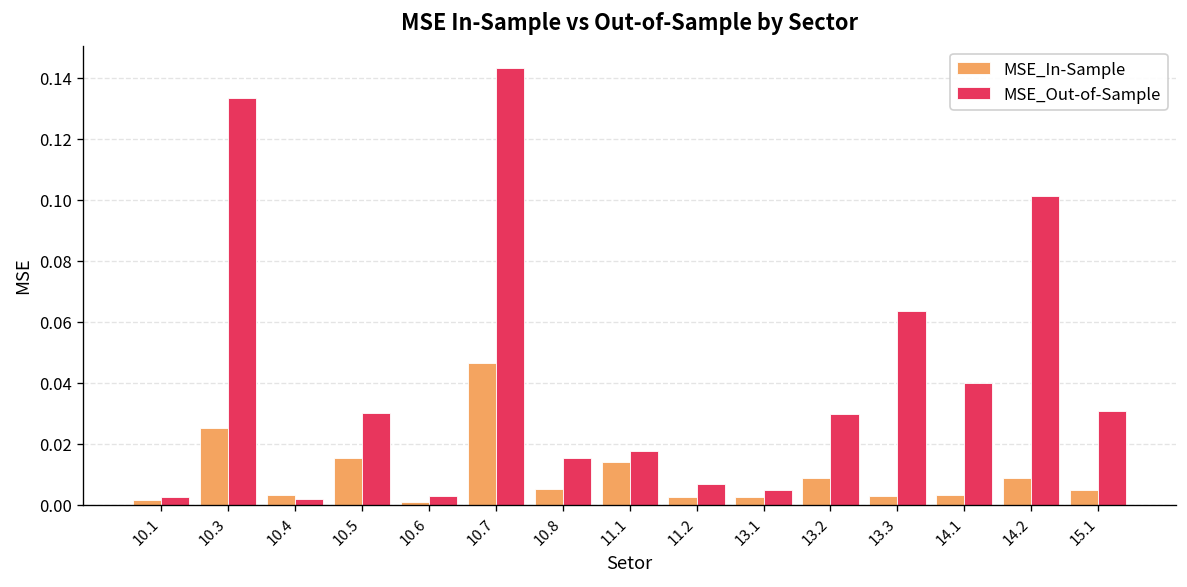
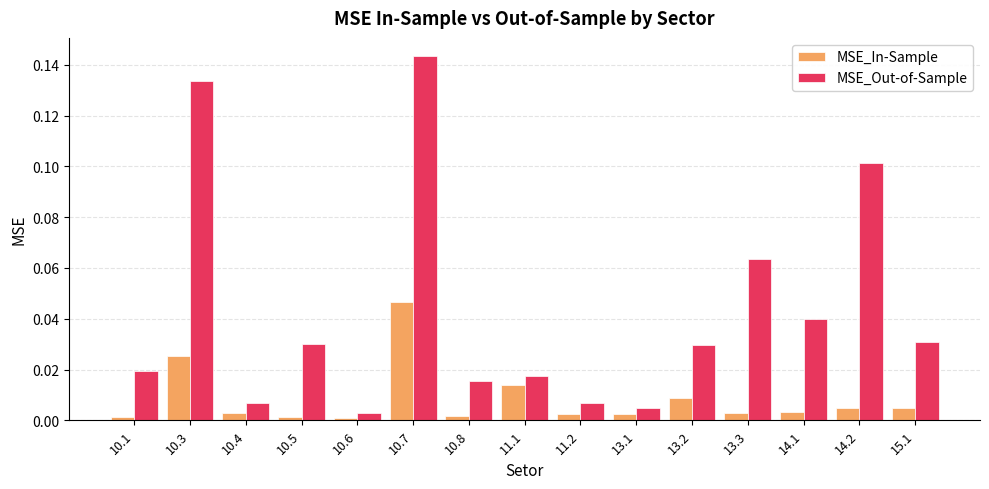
MSE_Out-of-Sample, 10.1: 0.003 -> 0.019
MSE_Out-of-Sample, 10.4: 0.002 -> 0.007
MSE_In-Sample, 10.5: 0.015 -> 0.001
MSE_In-Sample, 10.8: 0.005 -> 0.002
MSE_In-Sample, 14.2: 0.009 -> 0.005
